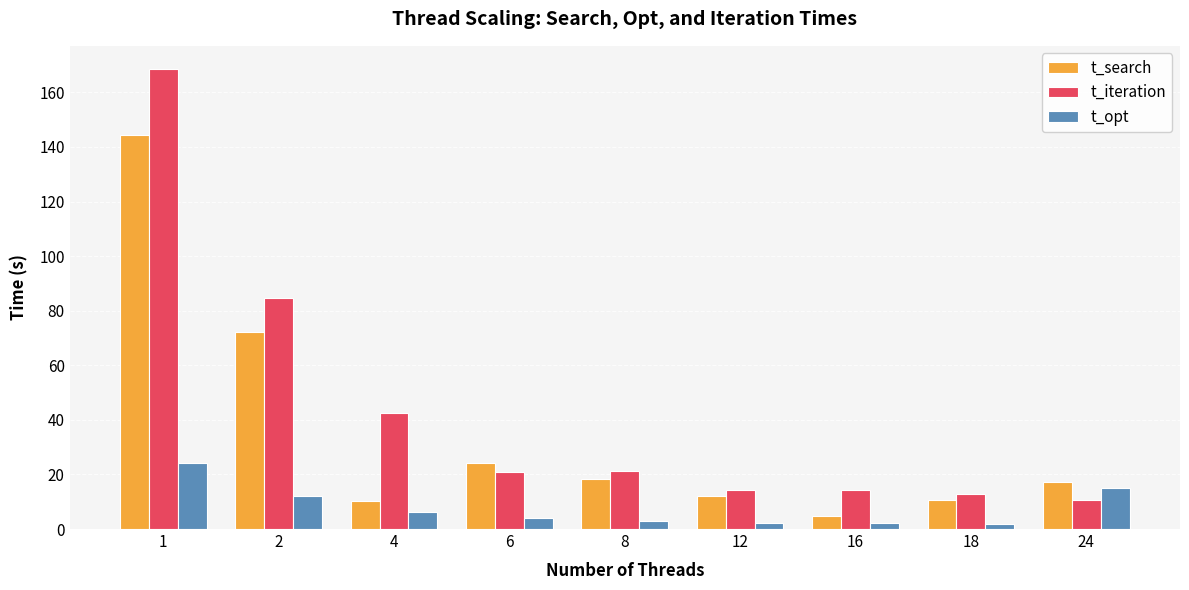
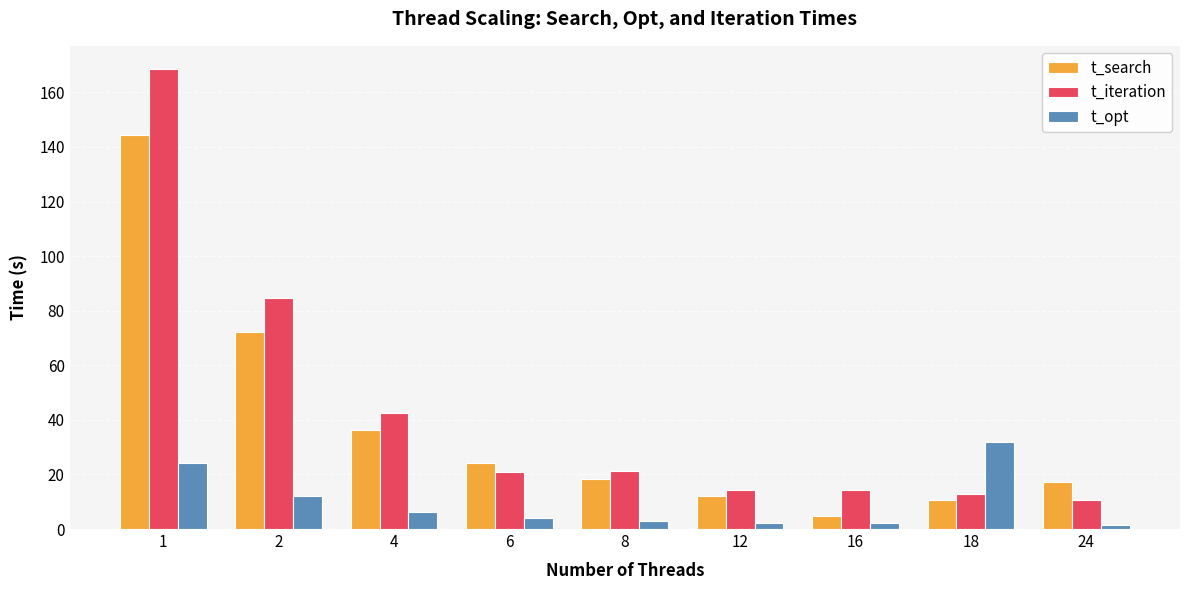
t_search, 4: 10 -> 36
t_opt, 18: 2 -> 32
t_opt, 24: 15 -> 2
